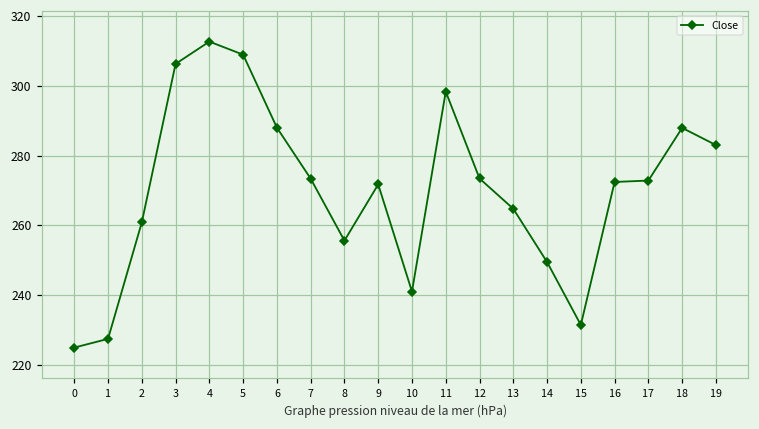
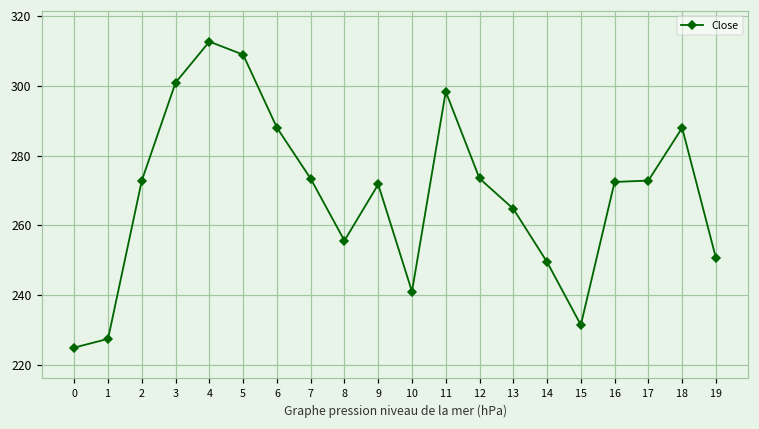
2: 261 -> 273
3: 306 -> 301
19: 283 -> 251
